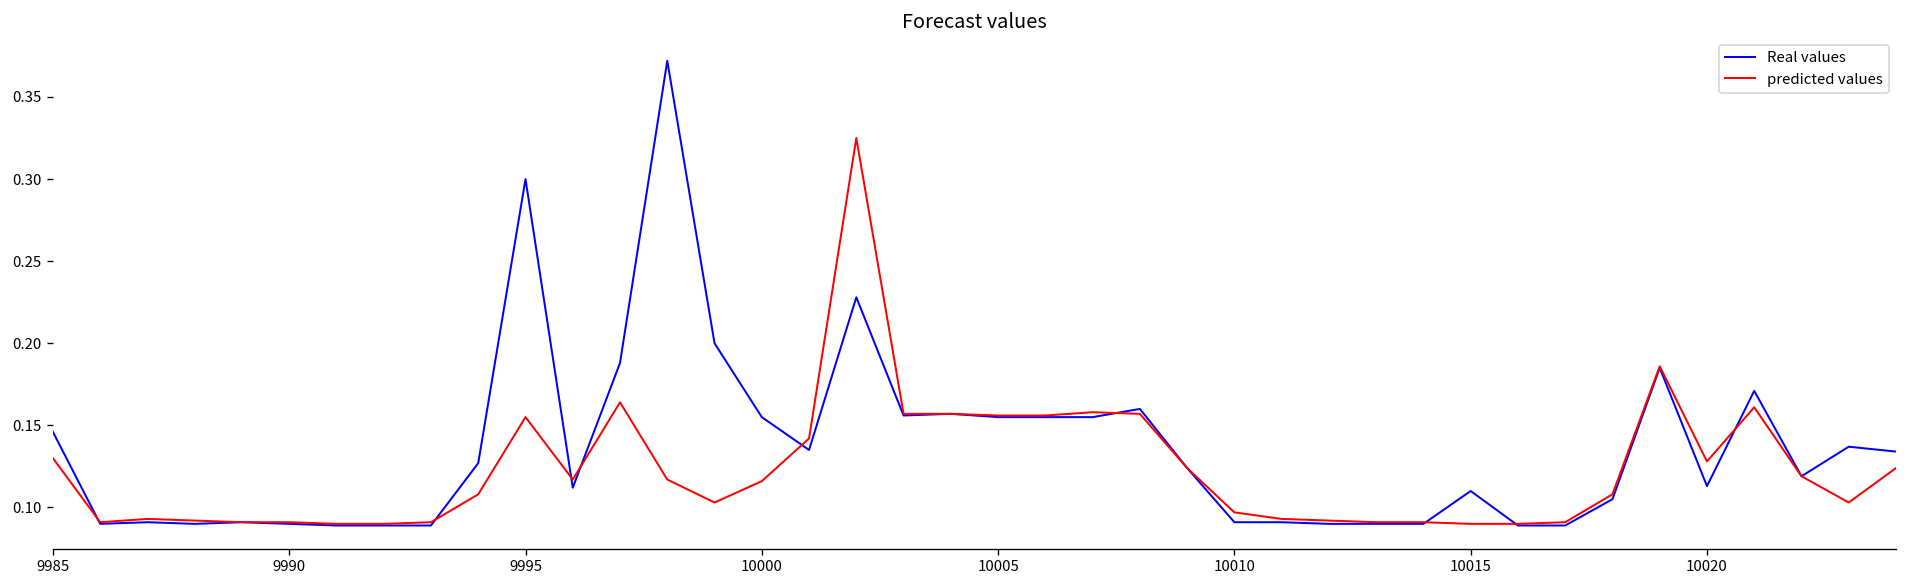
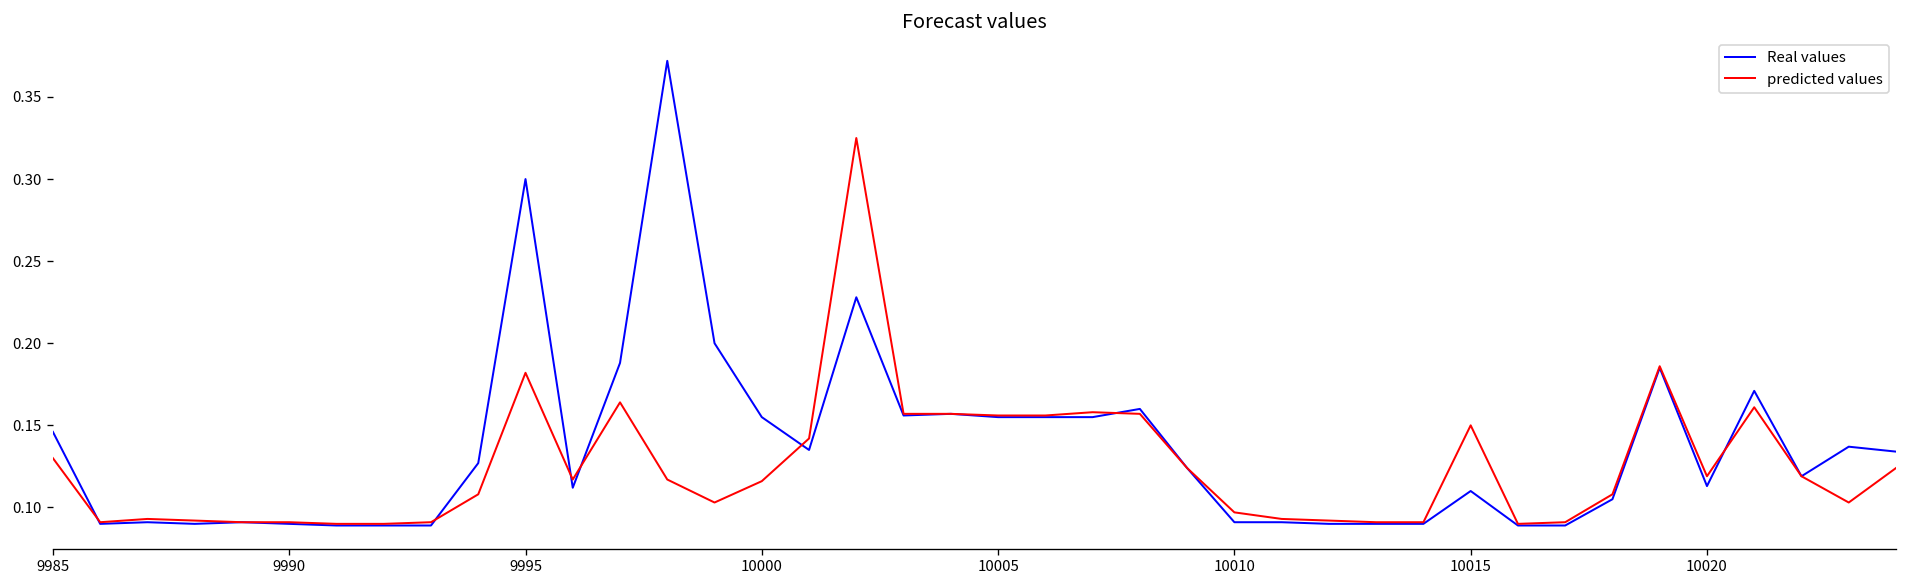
predicted values, 9995: 0.155 -> 0.182
predicted values, 10015: 0.09 -> 0.15
predicted values, 10020: 0.128 -> 0.119
